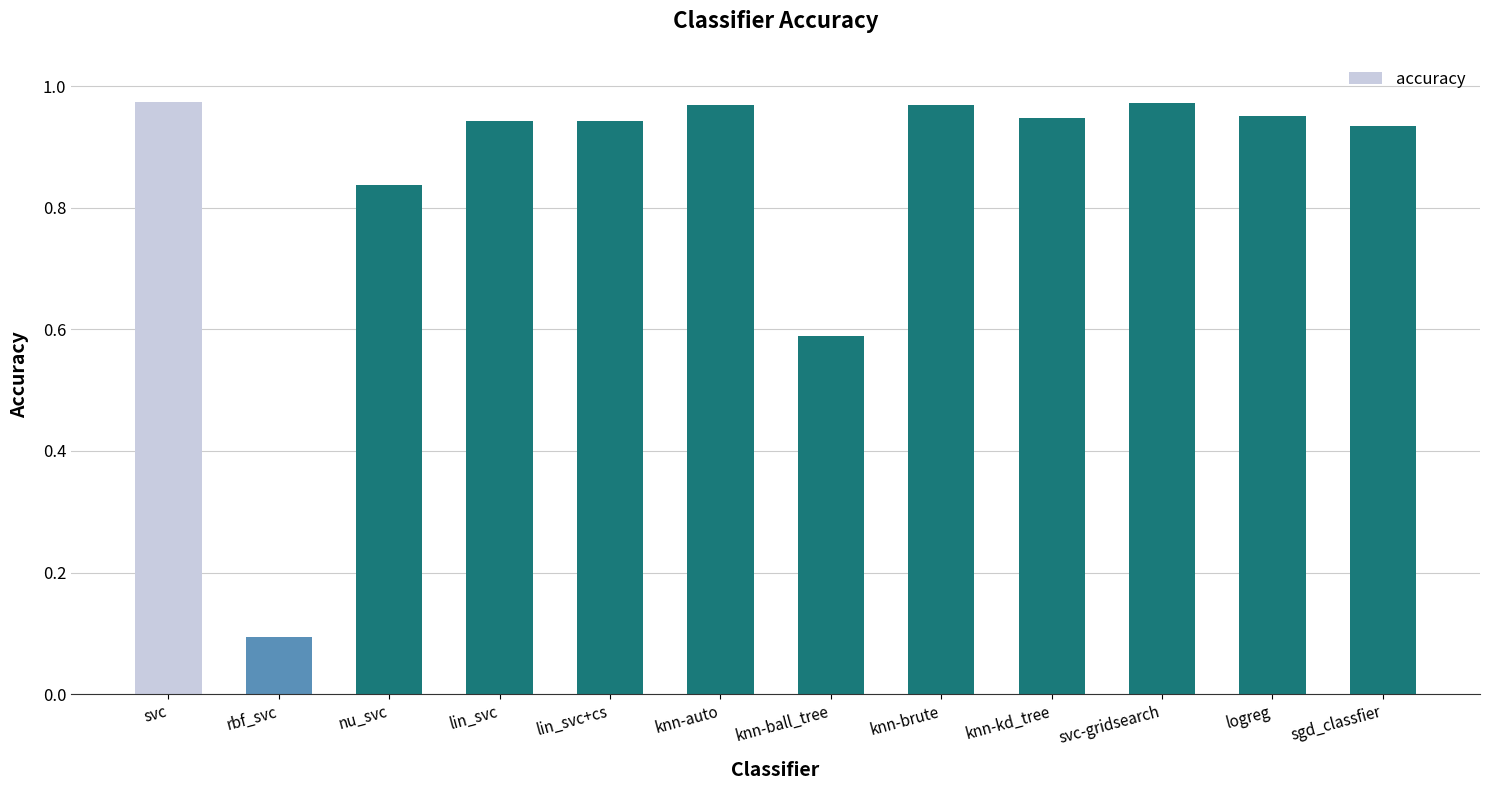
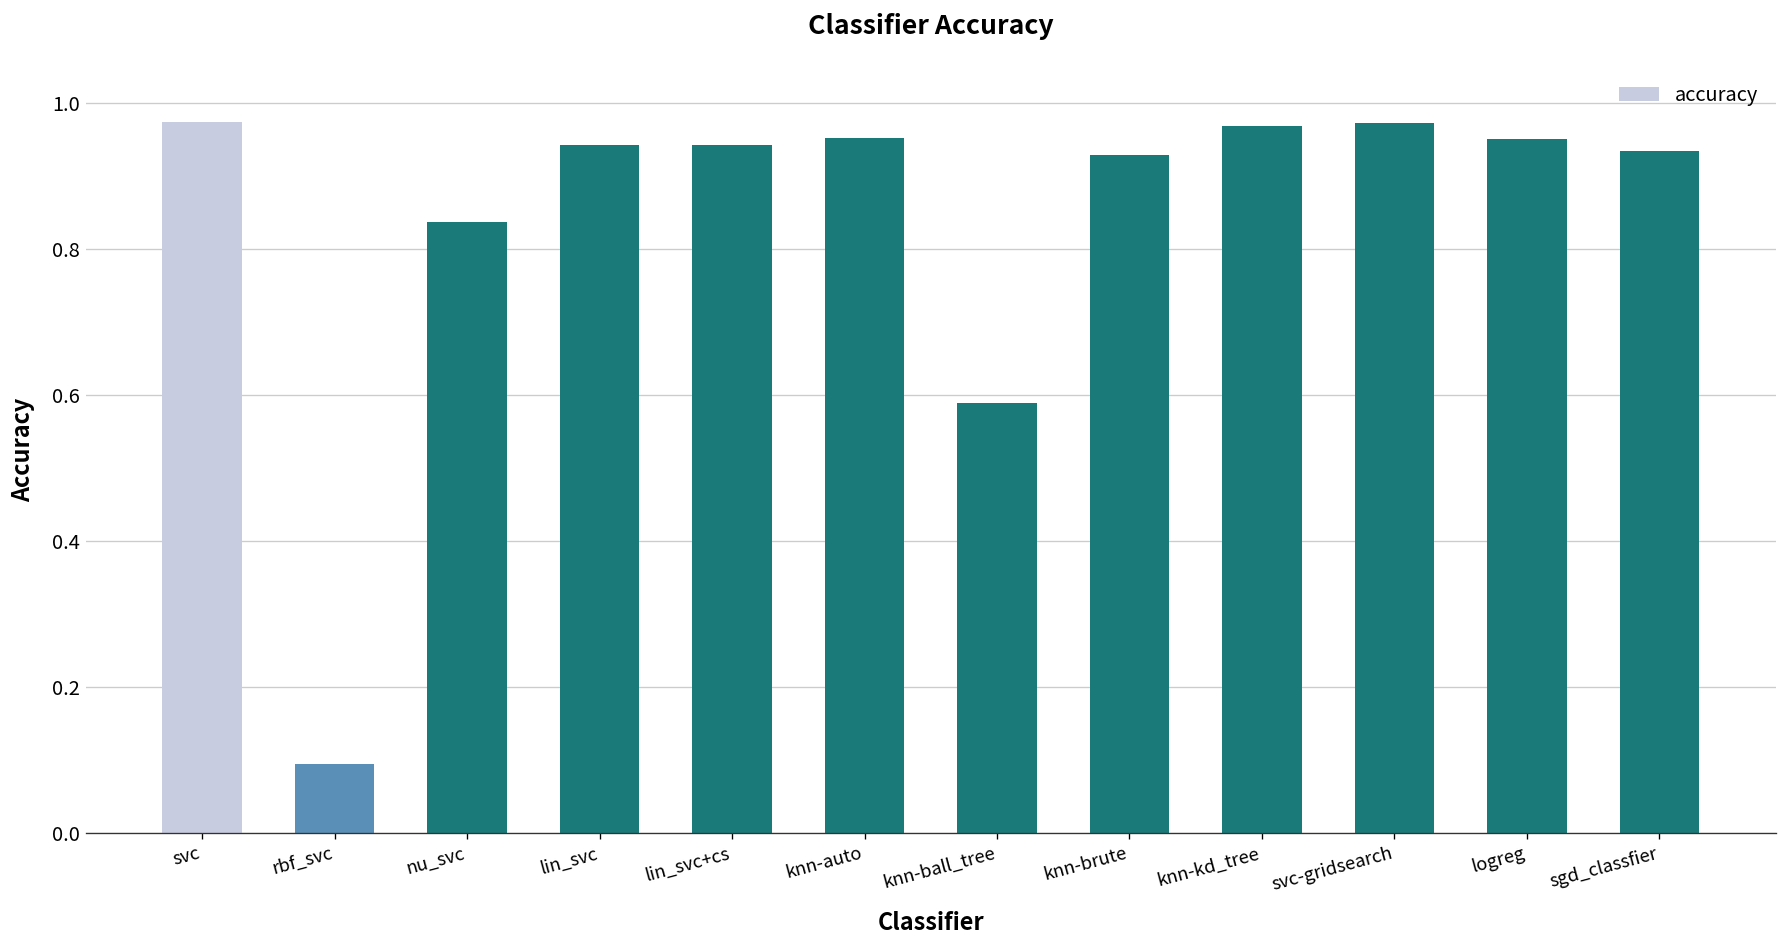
knn-auto: 0.97 -> 0.95
knn-brute: 0.97 -> 0.93
knn-kd_tree: 0.95 -> 0.97
